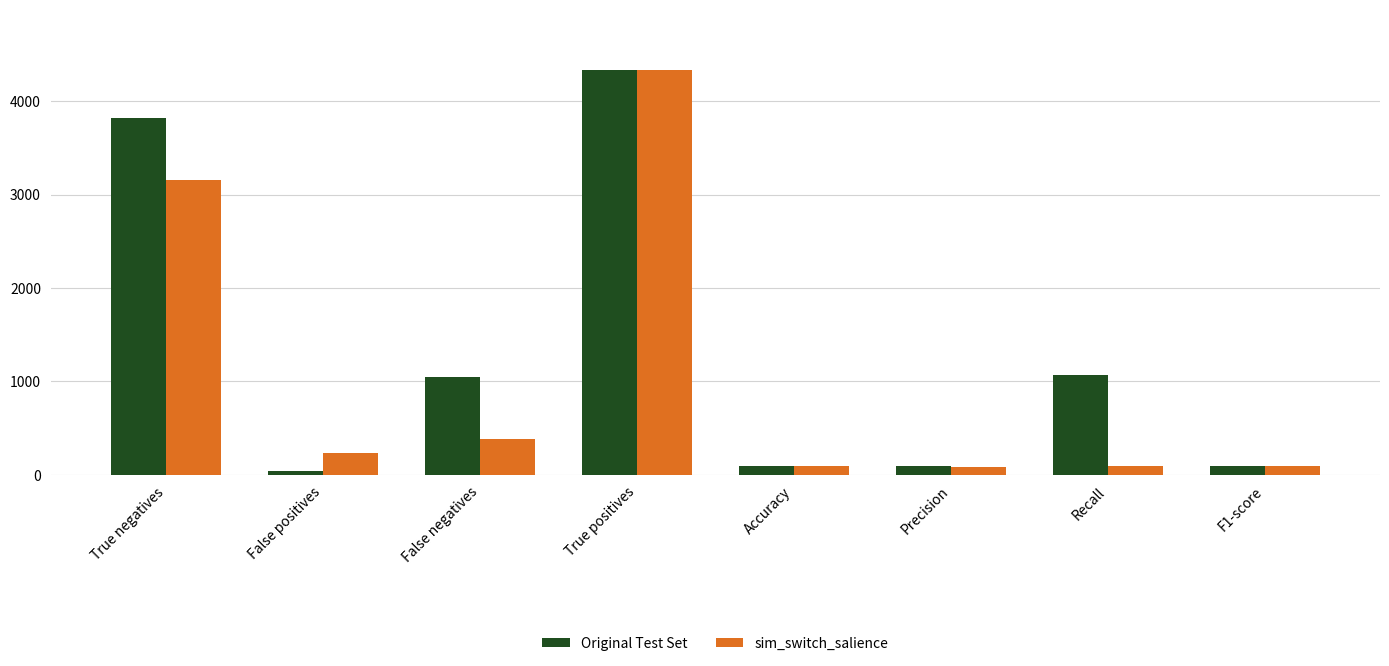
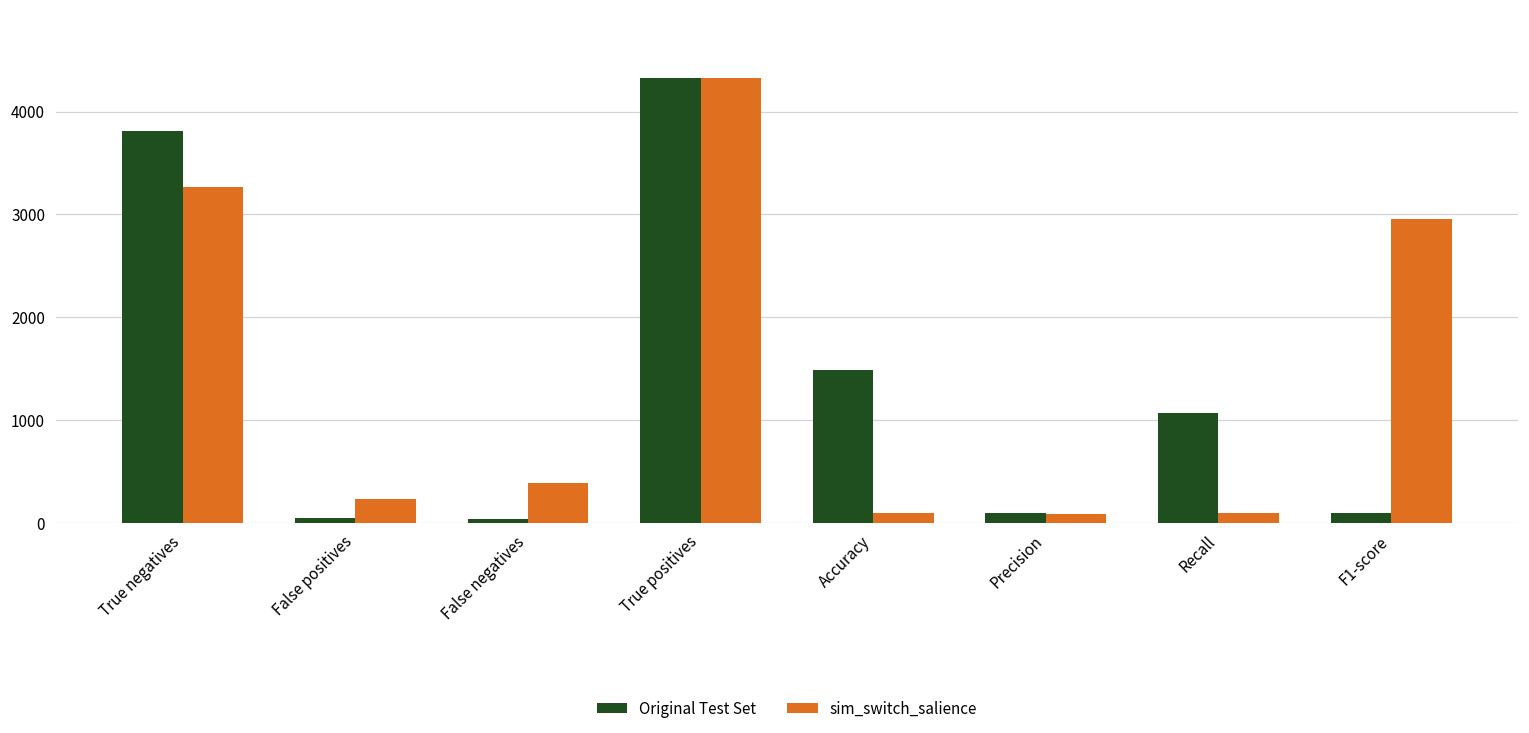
sim_switch_salience, True negatives: 3200 -> 3300
Original Test Set, False negatives: 1000 -> 0
Original Test Set, Accuracy: 100 -> 1500
sim_switch_salience, F1-score: 100 -> 3000
